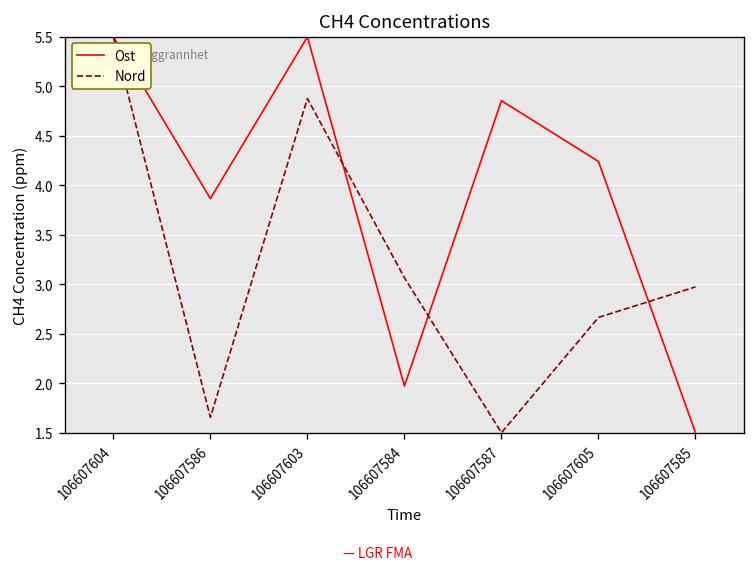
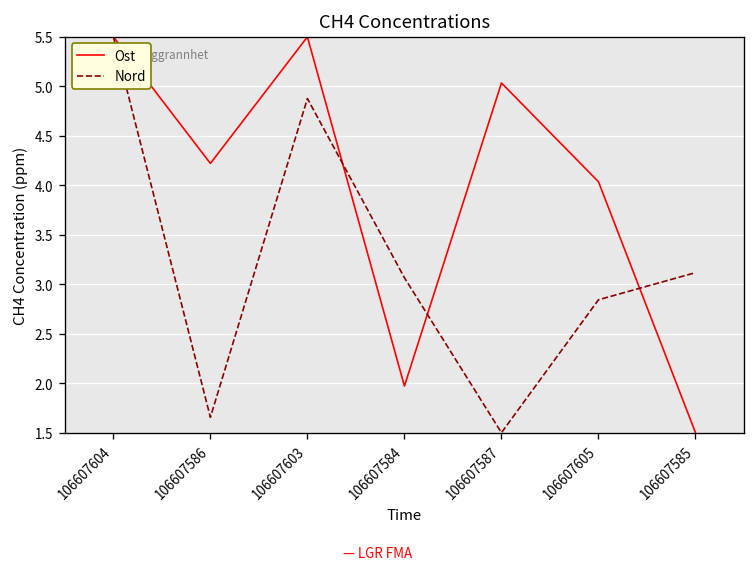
Ost, 106607586: 3.9 -> 4.2
Ost, 106607587: 4.9 -> 5.0
Ost, 106607605: 4.2 -> 4.0
Nord, 106607605: 2.7 -> 2.8
Nord, 106607585: 3.0 -> 3.1
